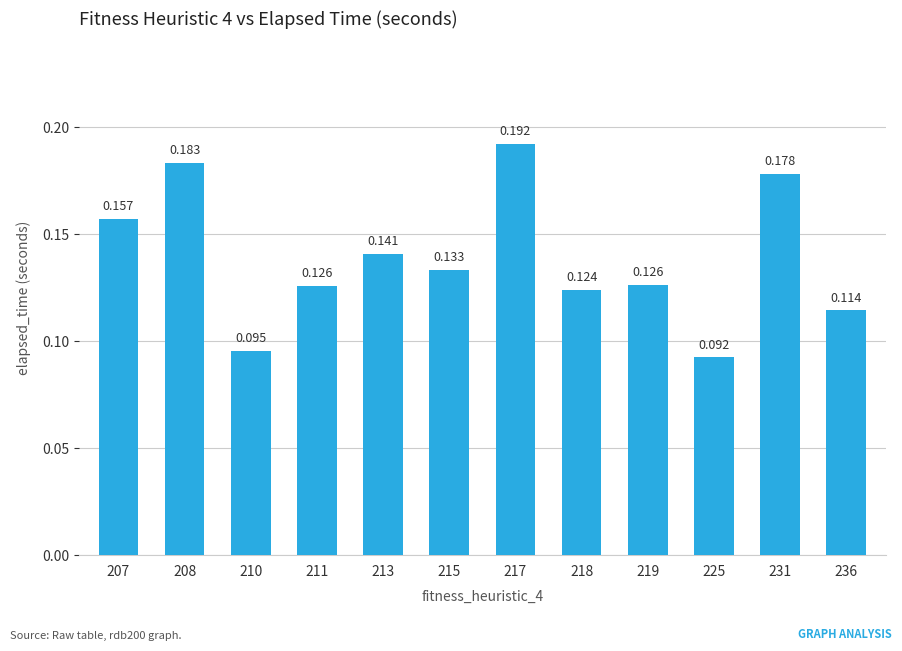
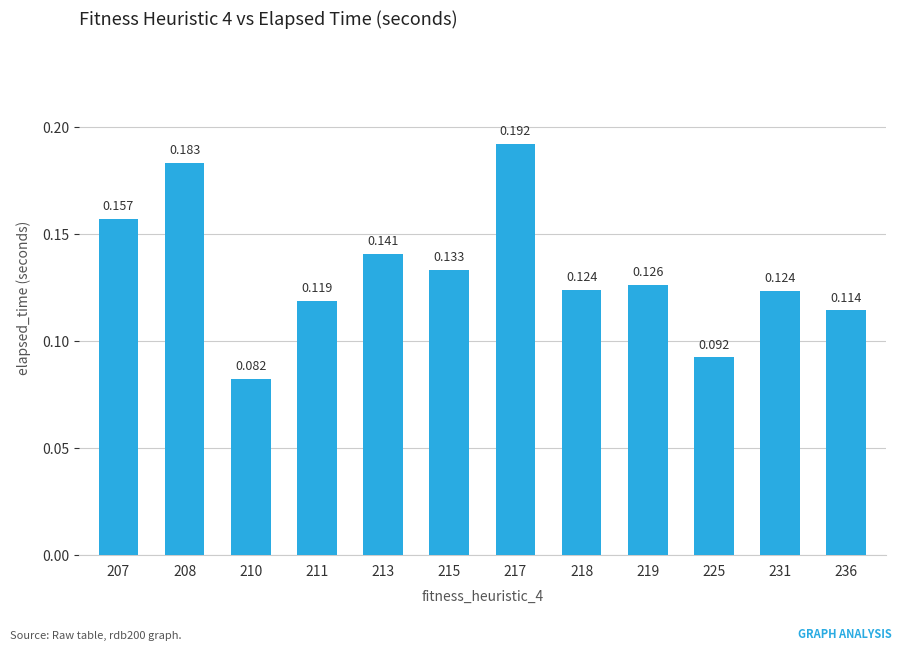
210: 0.095 -> 0.082
211: 0.126 -> 0.119
231: 0.178 -> 0.124
